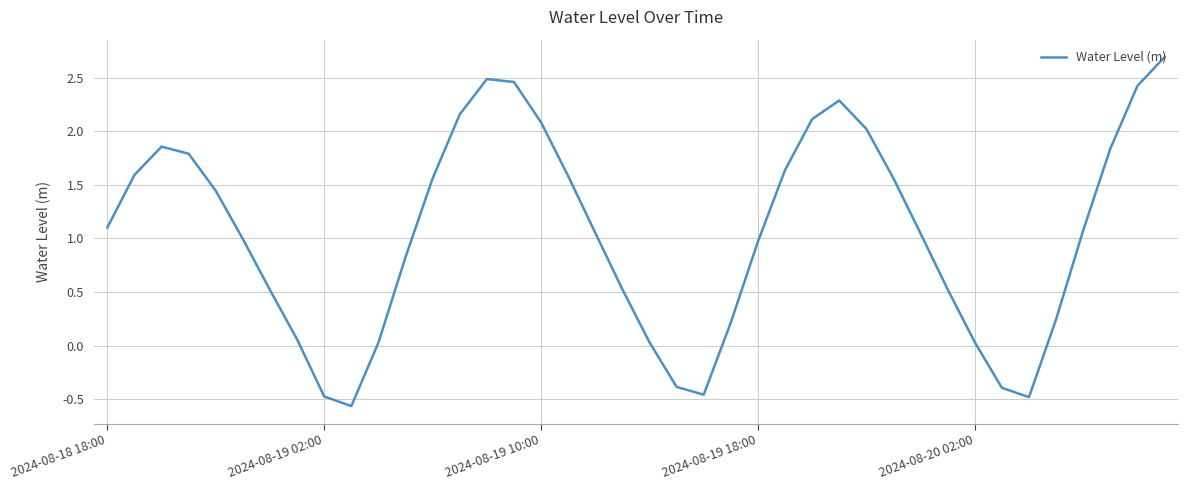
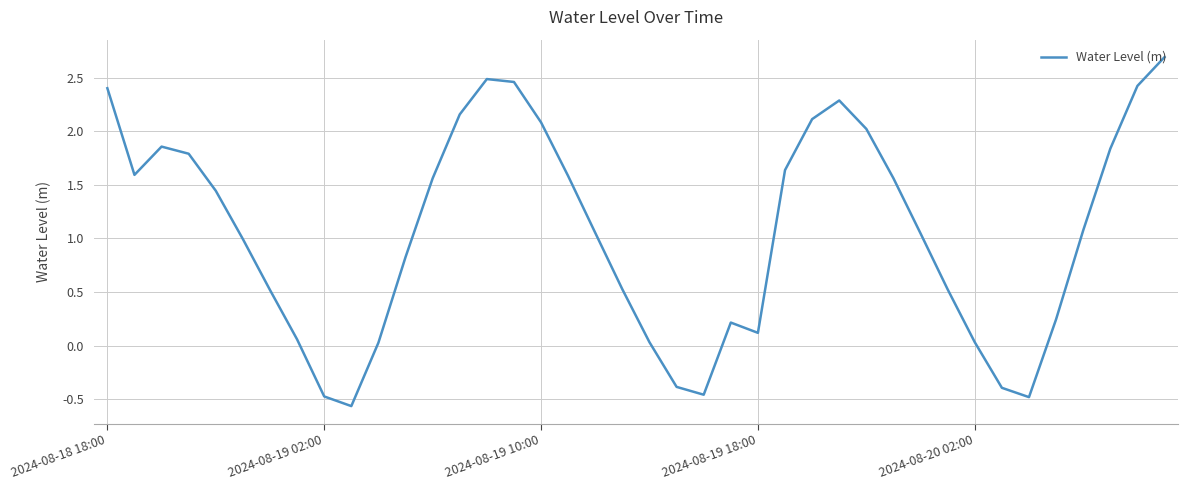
2024-08-18 18:00: 1.10 -> 2.40
2024-08-19 18:00: 0.97 -> 0.12
